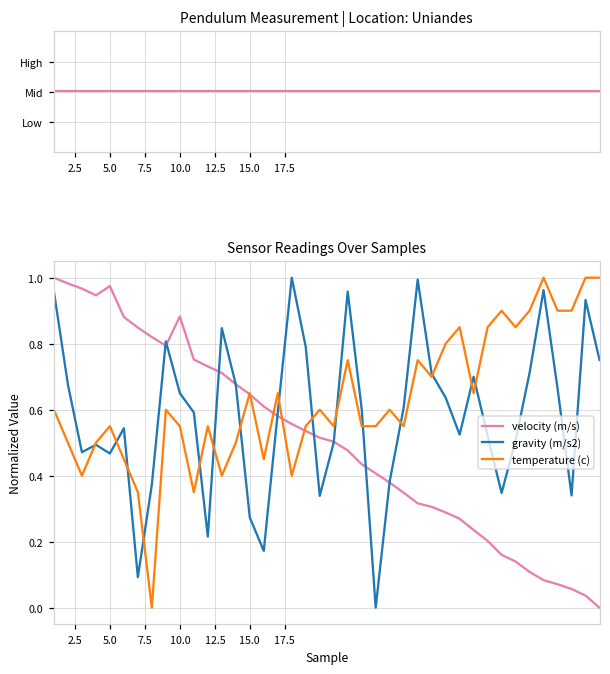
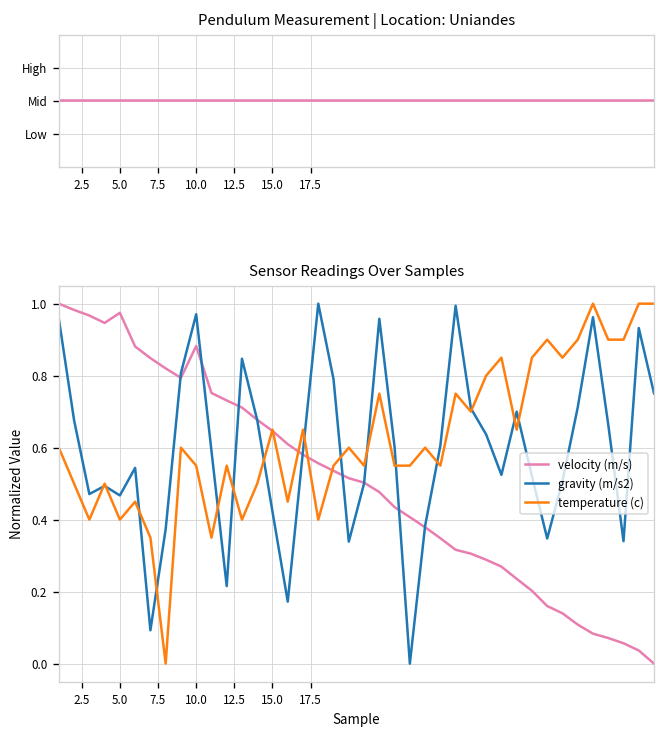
Sensor Readings Over Samples, temperature (c), 5.0: 0.55 -> 0.40
Sensor Readings Over Samples, gravity (m/s2), 10.0: 0.65 -> 0.97
Sensor Readings Over Samples, gravity (m/s2), 15.0: 0.27 -> 0.42
